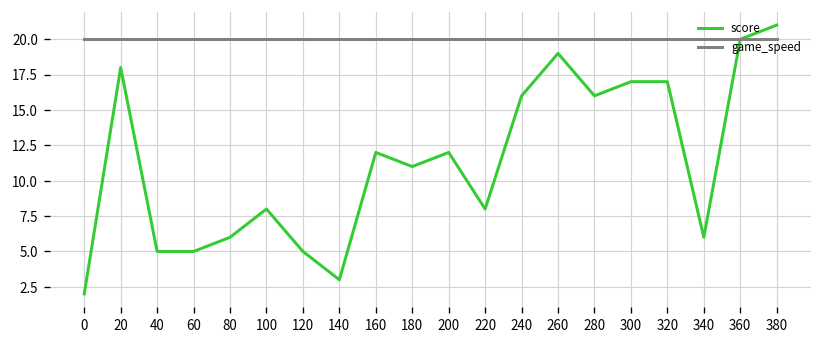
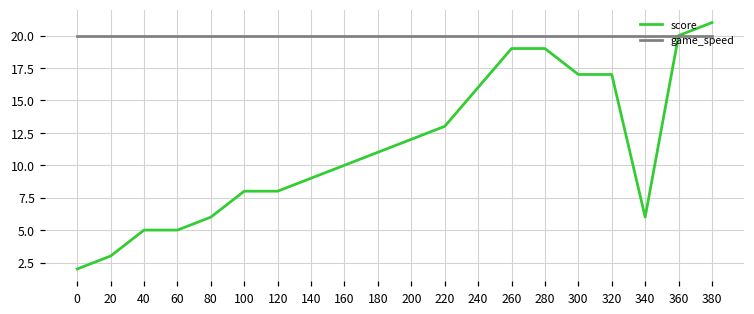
score, 20: 18 -> 3
score, 120: 5 -> 8
score, 140: 3 -> 9
score, 160: 12 -> 10
score, 220: 8 -> 13
score, 280: 16 -> 19
